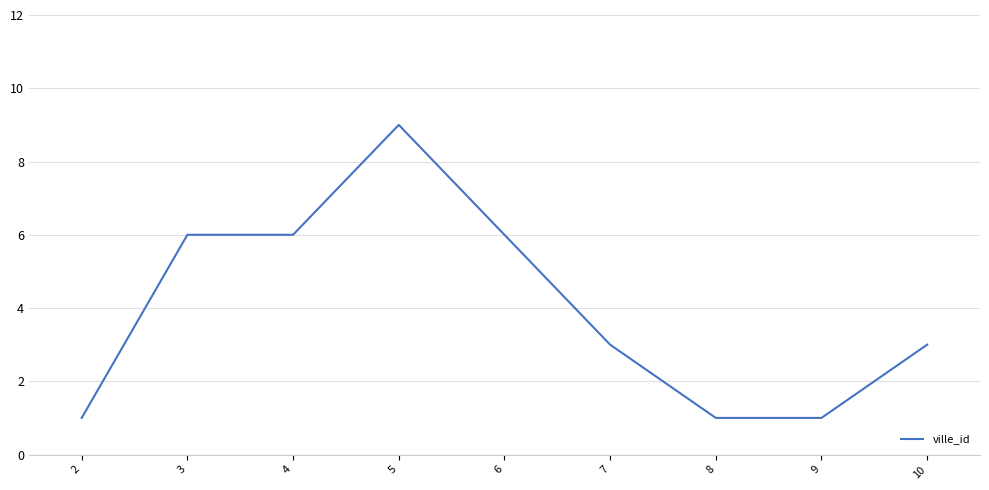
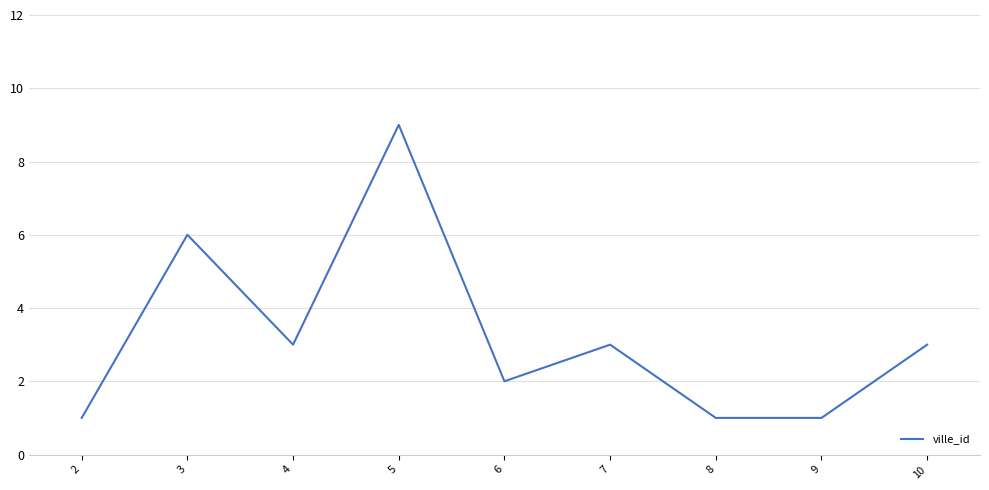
4: 6 -> 3
6: 6 -> 2
